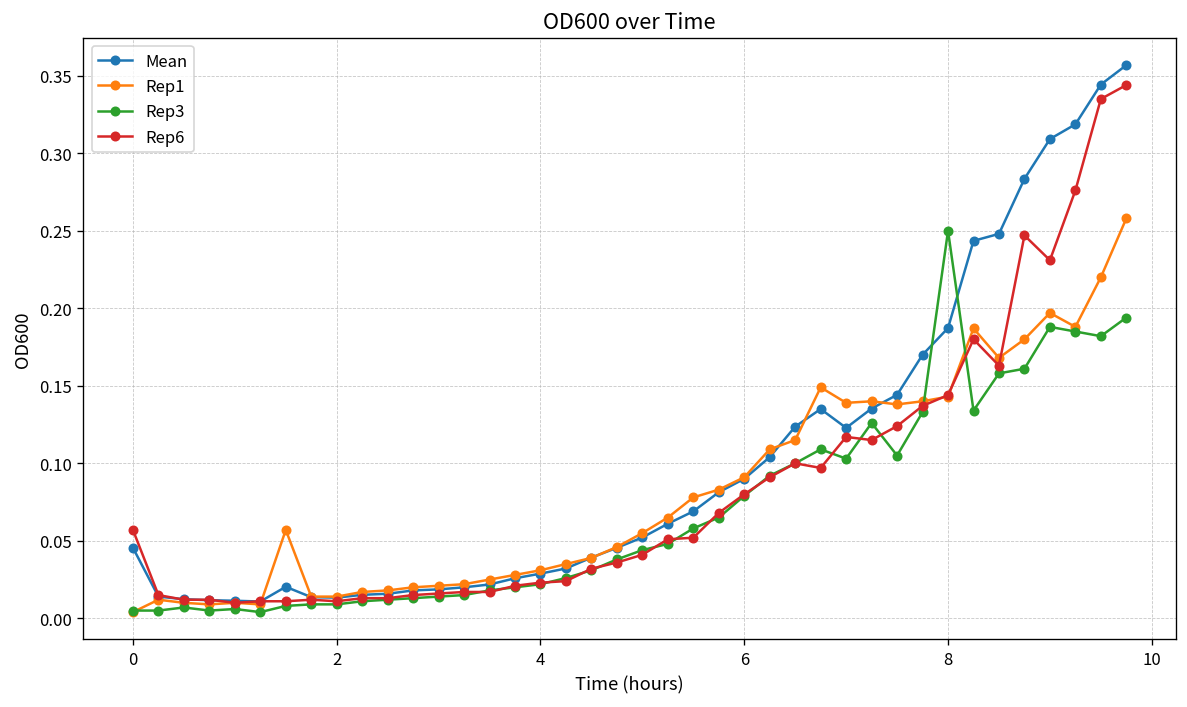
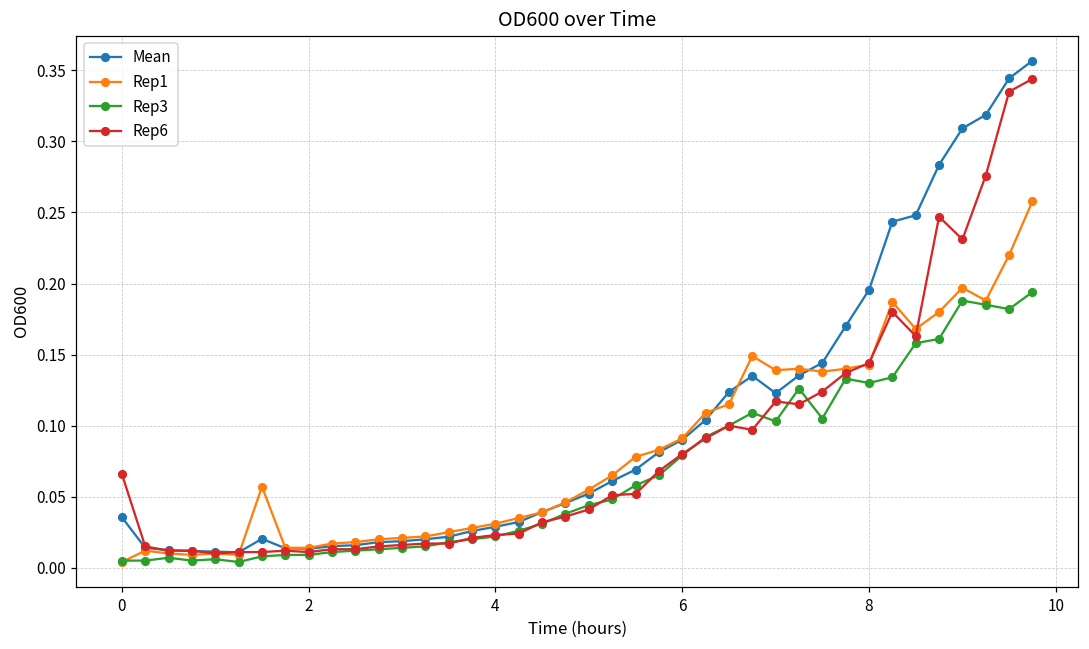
Mean, 0: 0.046 -> 0.036
Rep6, 0: 0.057 -> 0.066
Mean, 8: 0.187 -> 0.195
Rep3, 8: 0.25 -> 0.13
